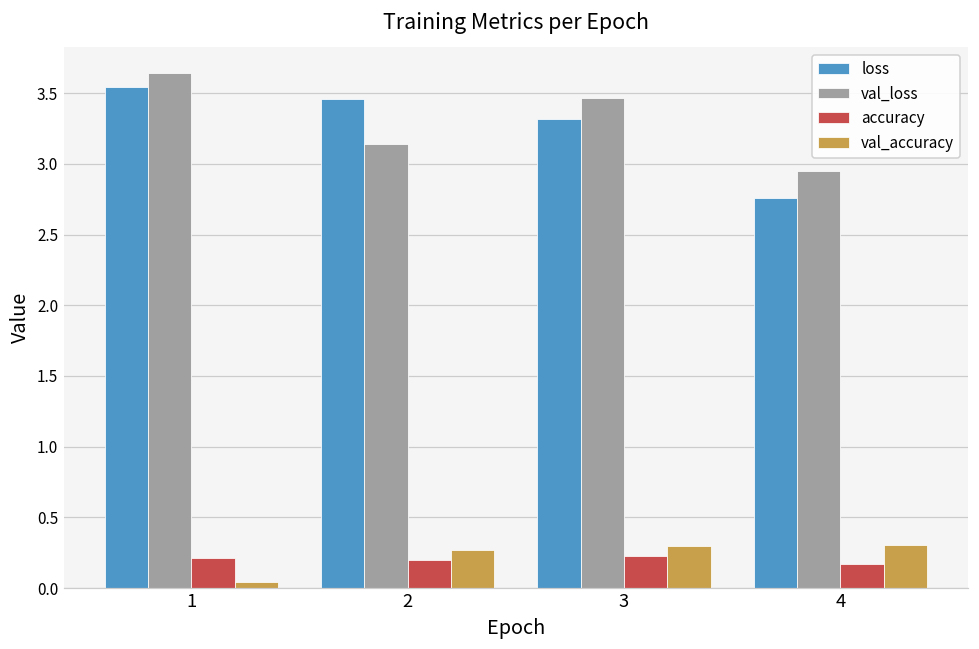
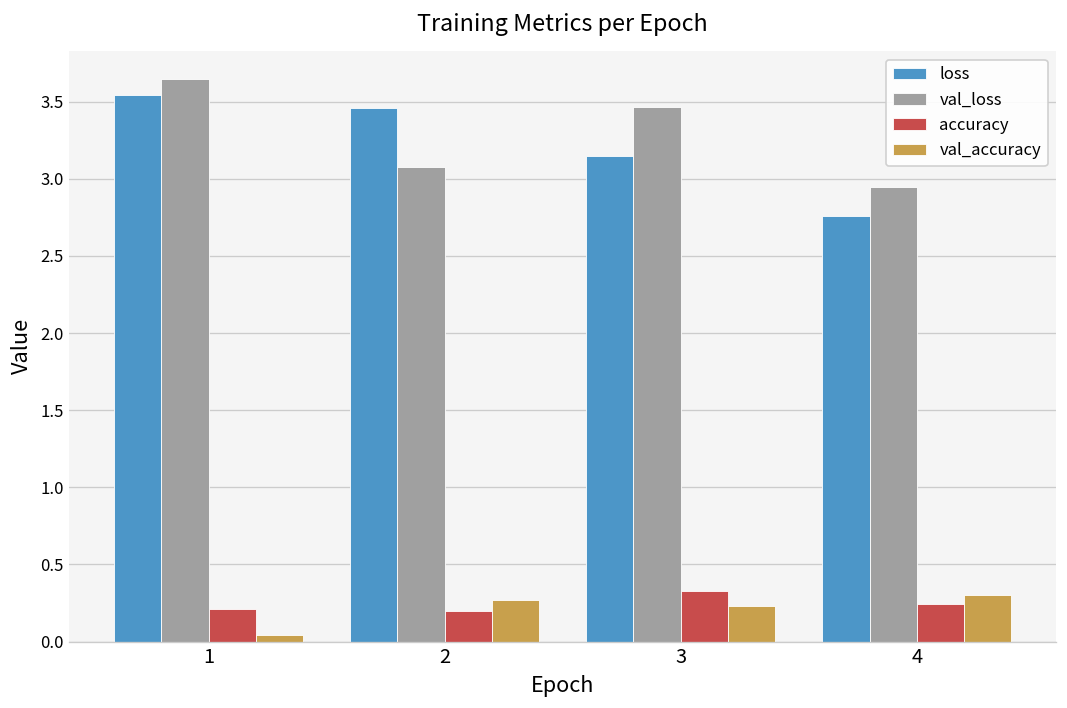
val_loss, 2: 3.14 -> 3.08
loss, 3: 3.32 -> 3.15
accuracy, 3: 0.23 -> 0.32
val_accuracy, 3: 0.30 -> 0.23
accuracy, 4: 0.17 -> 0.25
